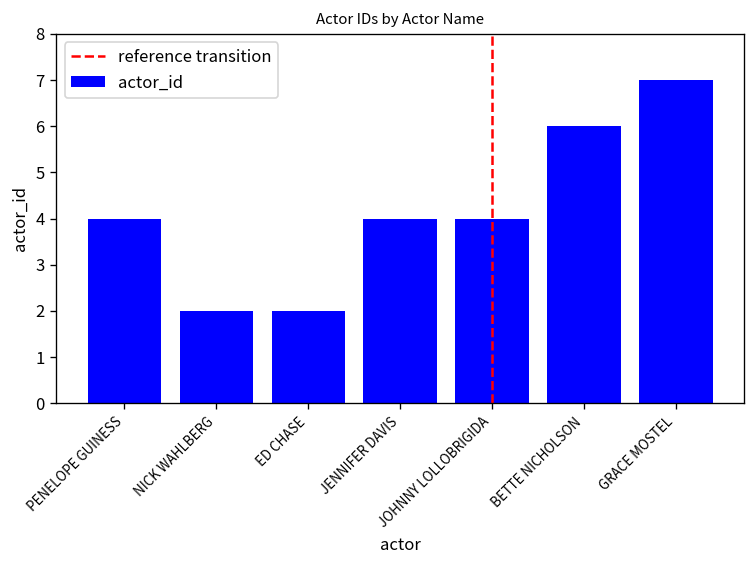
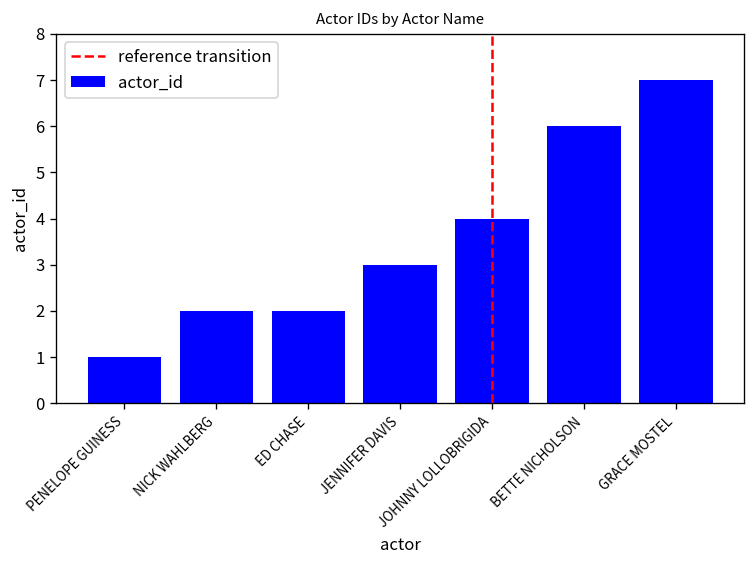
PENELOPE GUINESS: 4 -> 1
JENNIFER DAVIS: 4 -> 3
